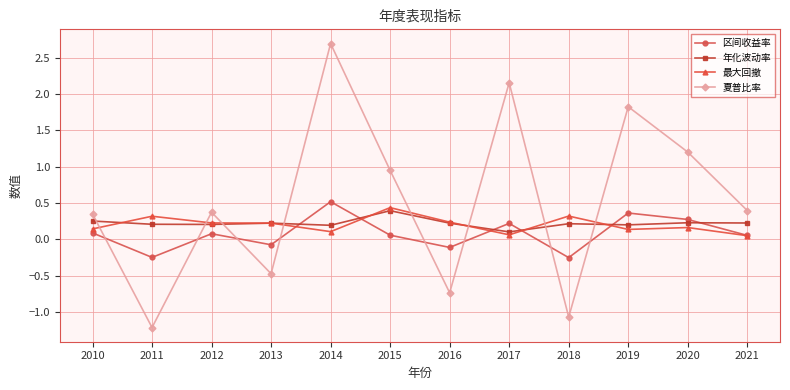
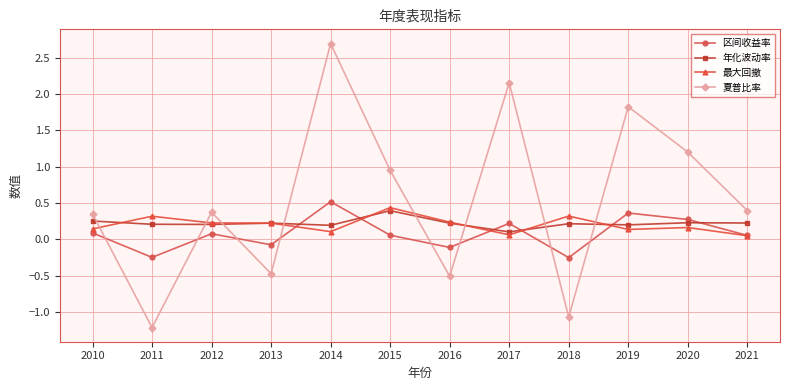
夏普比率, 2016: -0.7 -> -0.5
